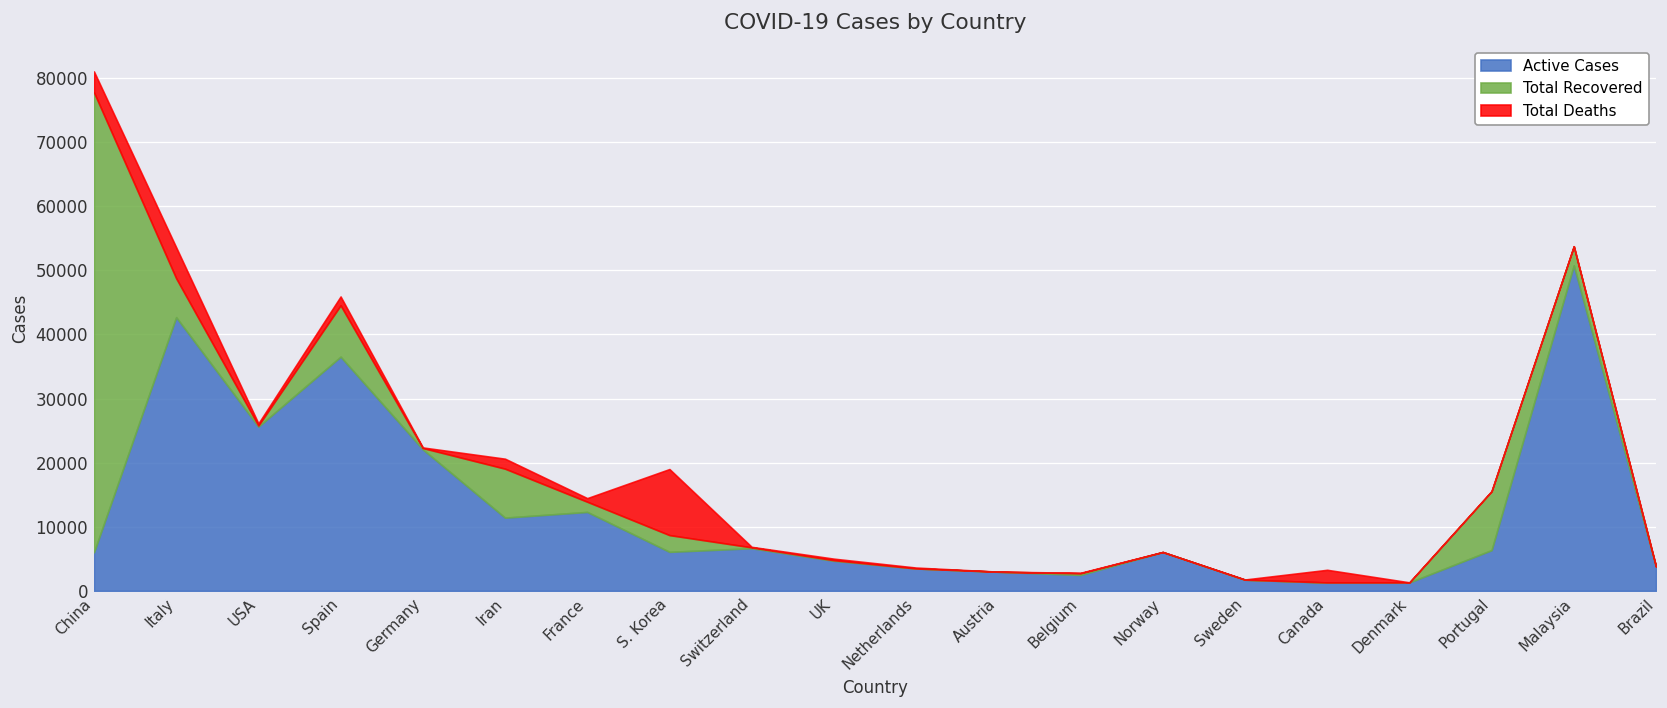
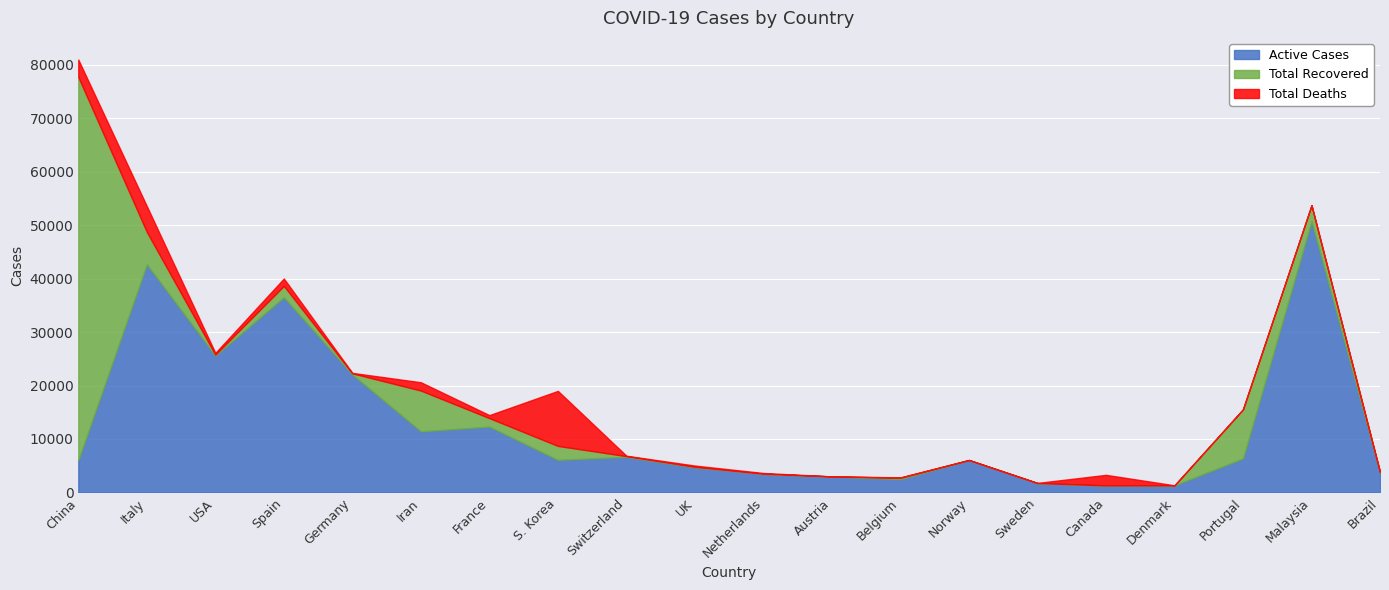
Total Recovered, Spain: 8000 -> 2000
